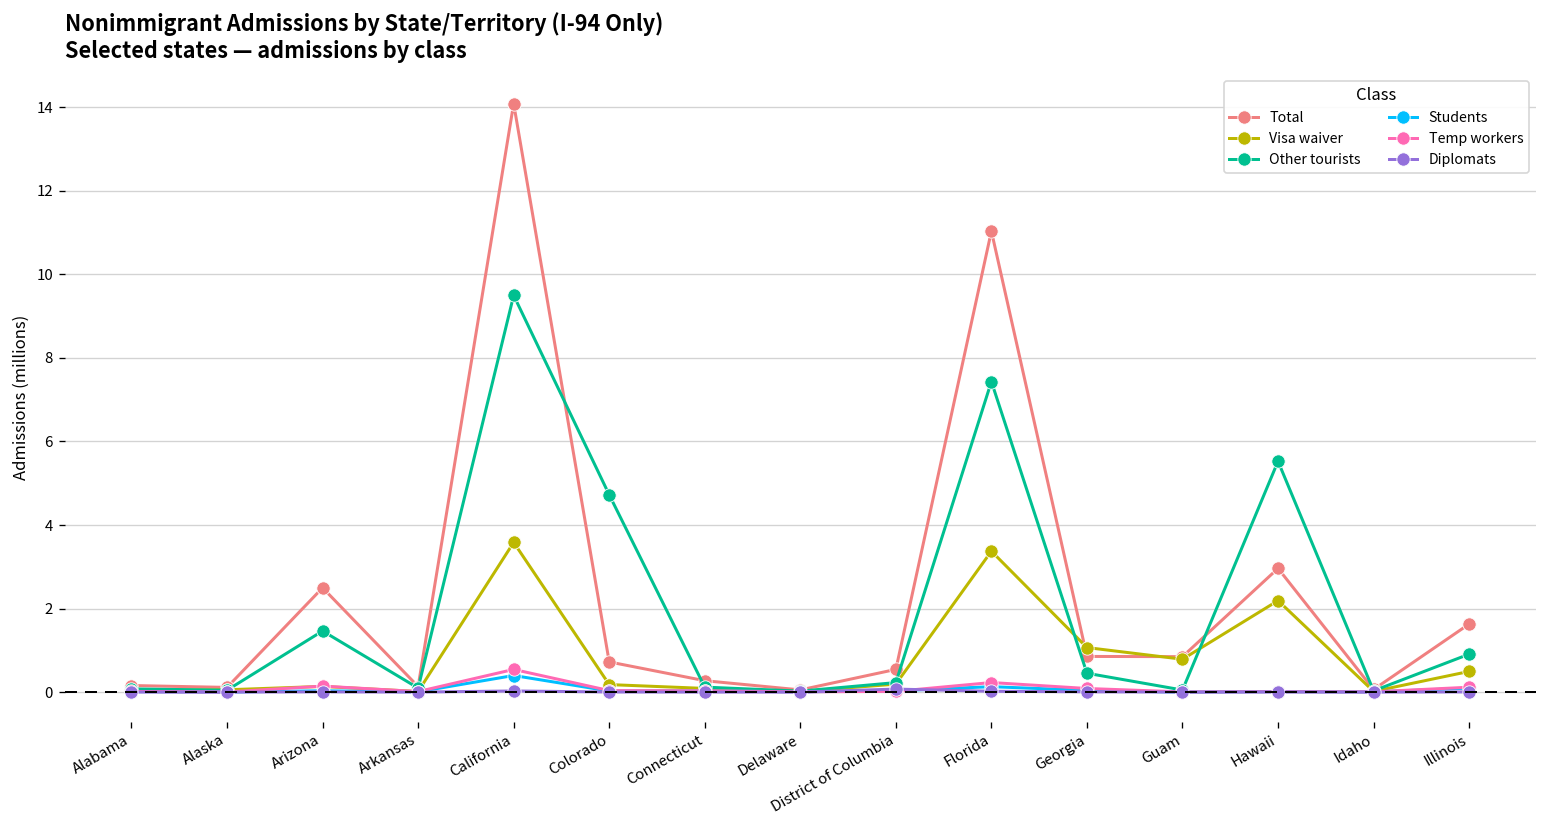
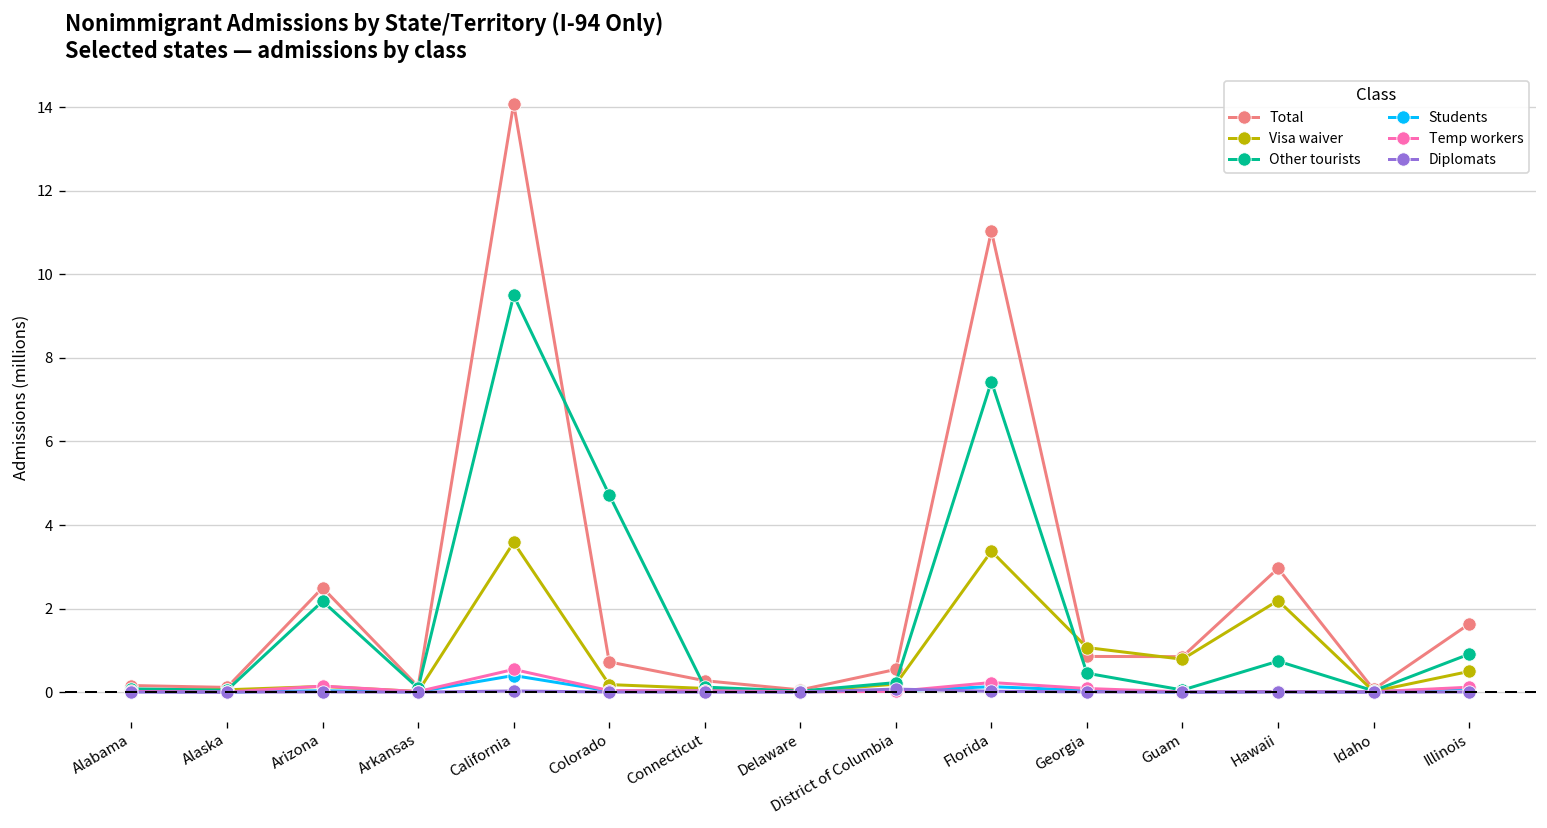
Other tourists, Arizona: 1.5 -> 2.2
Other tourists, Hawaii: 5.5 -> 0.7
